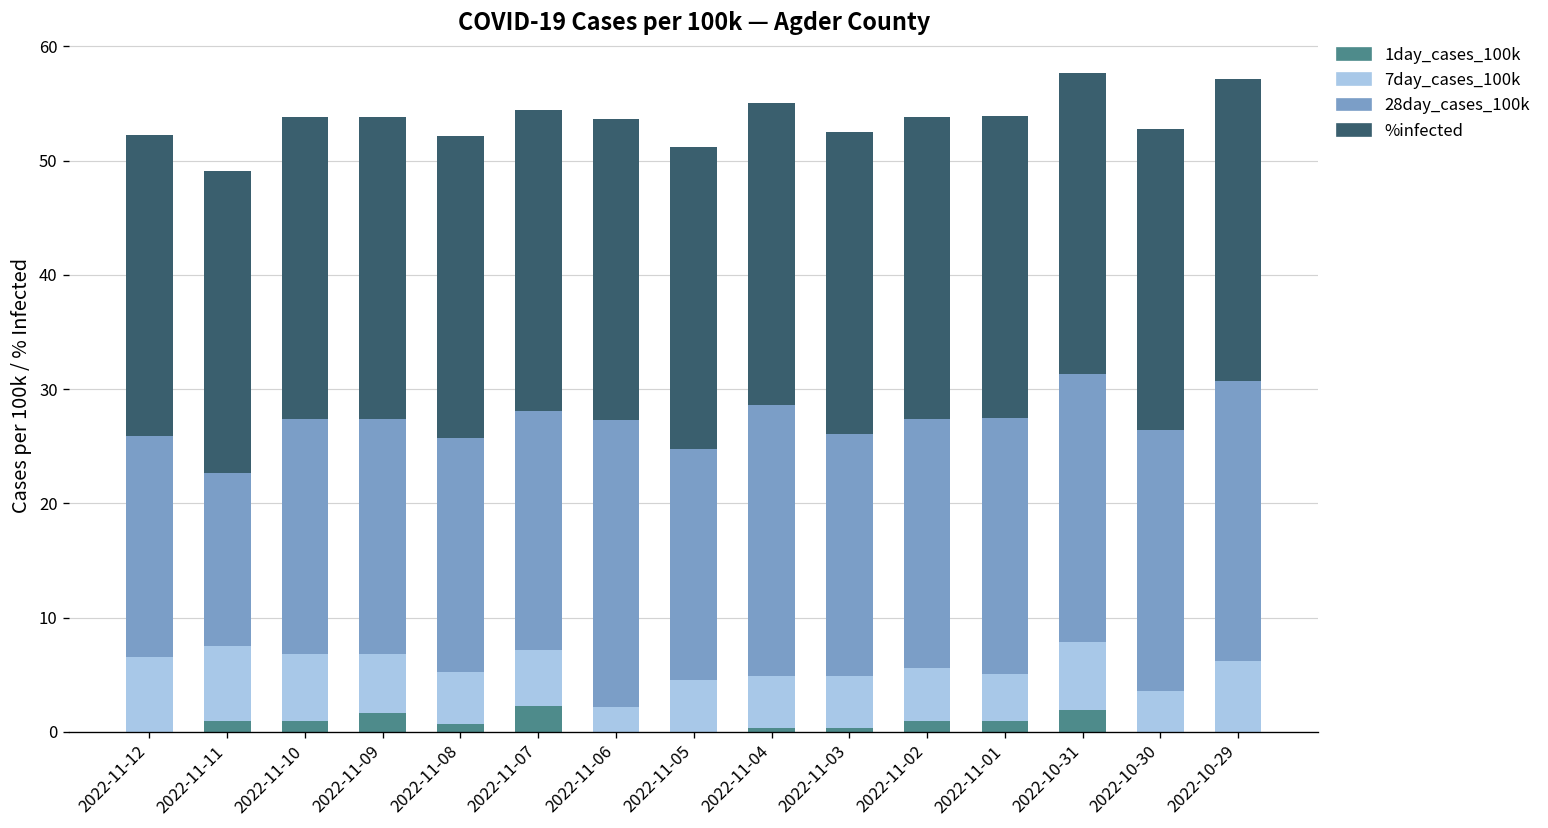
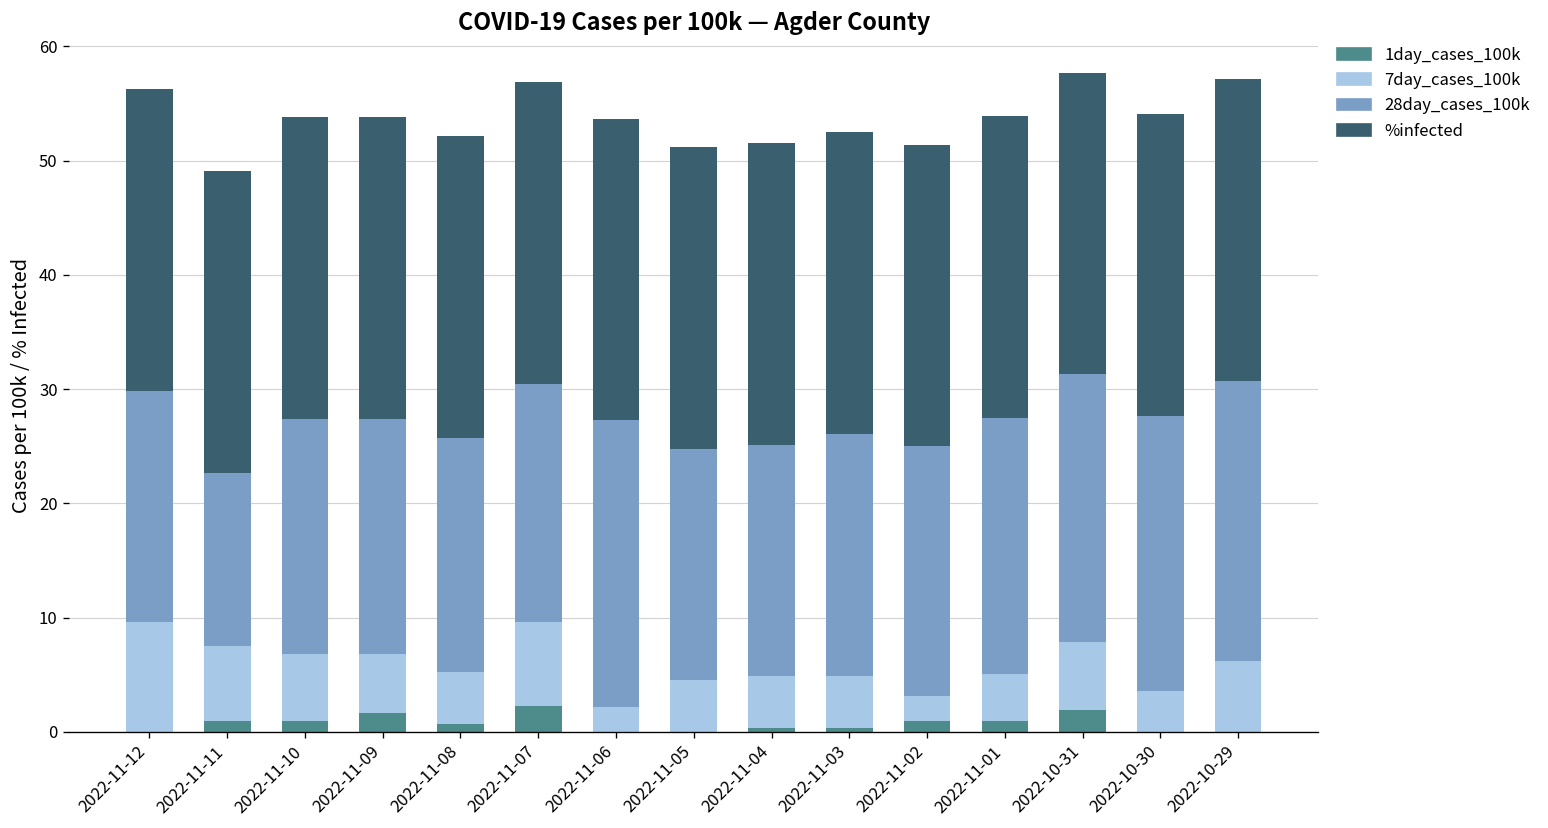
7day_cases_100k, 2022-11-12: 7 -> 10
28day_cases_100k, 2022-11-12: 19 -> 20
7day_cases_100k, 2022-11-07: 5 -> 7
28day_cases_100k, 2022-11-04: 24 -> 20
7day_cases_100k, 2022-11-02: 5 -> 2
28day_cases_100k, 2022-10-30: 23 -> 24
